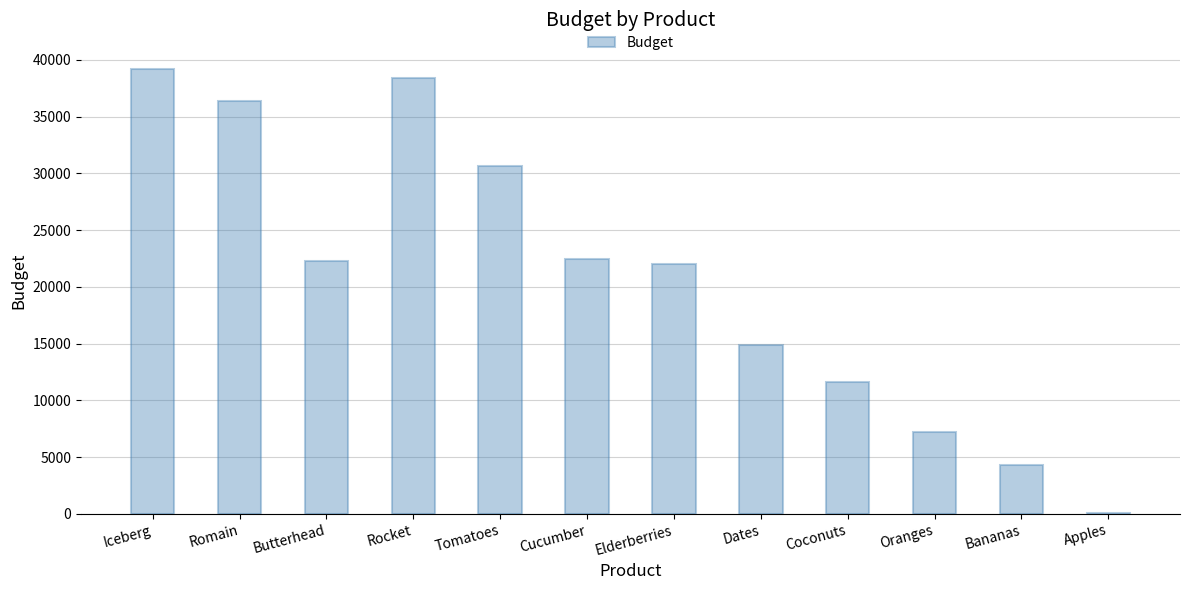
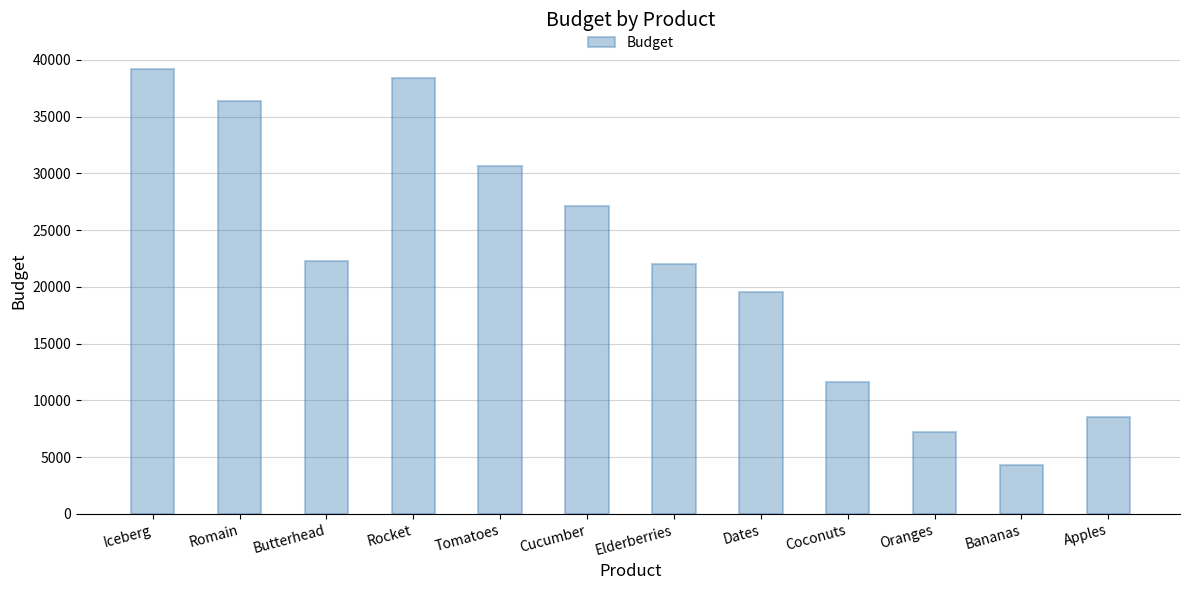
Cucumber: 22500 -> 27100
Dates: 14900 -> 19600
Apples: 100 -> 8500
